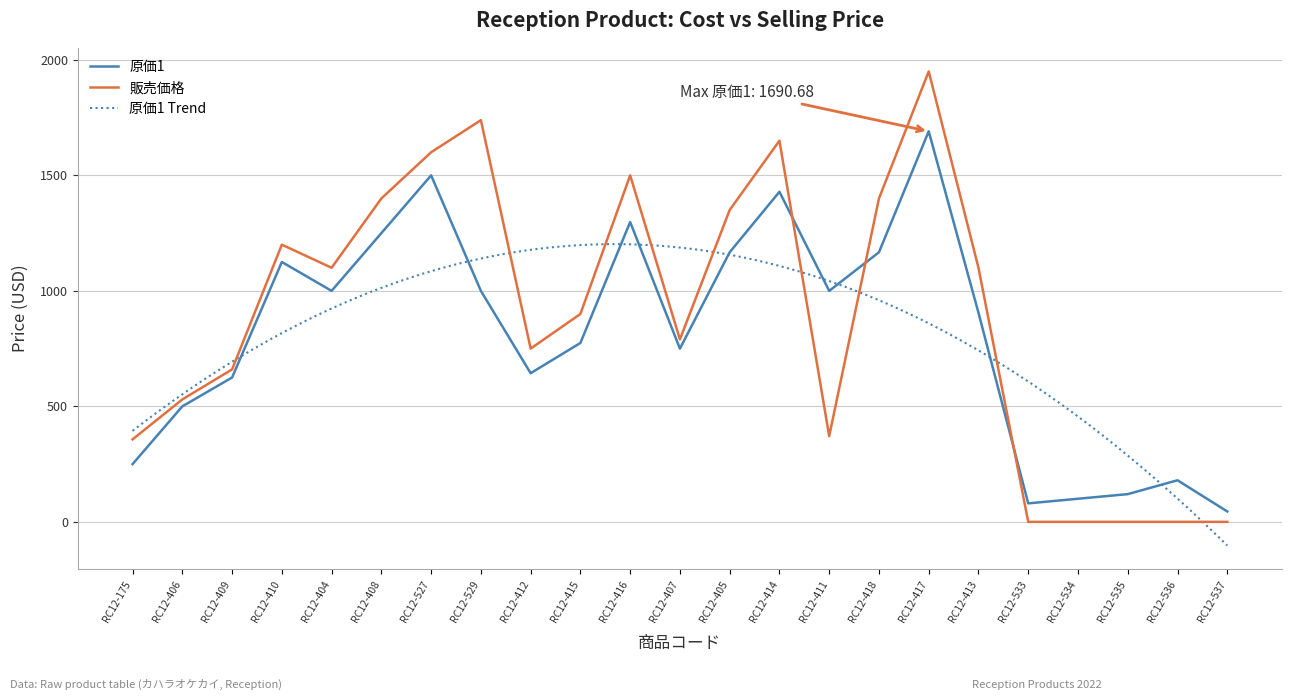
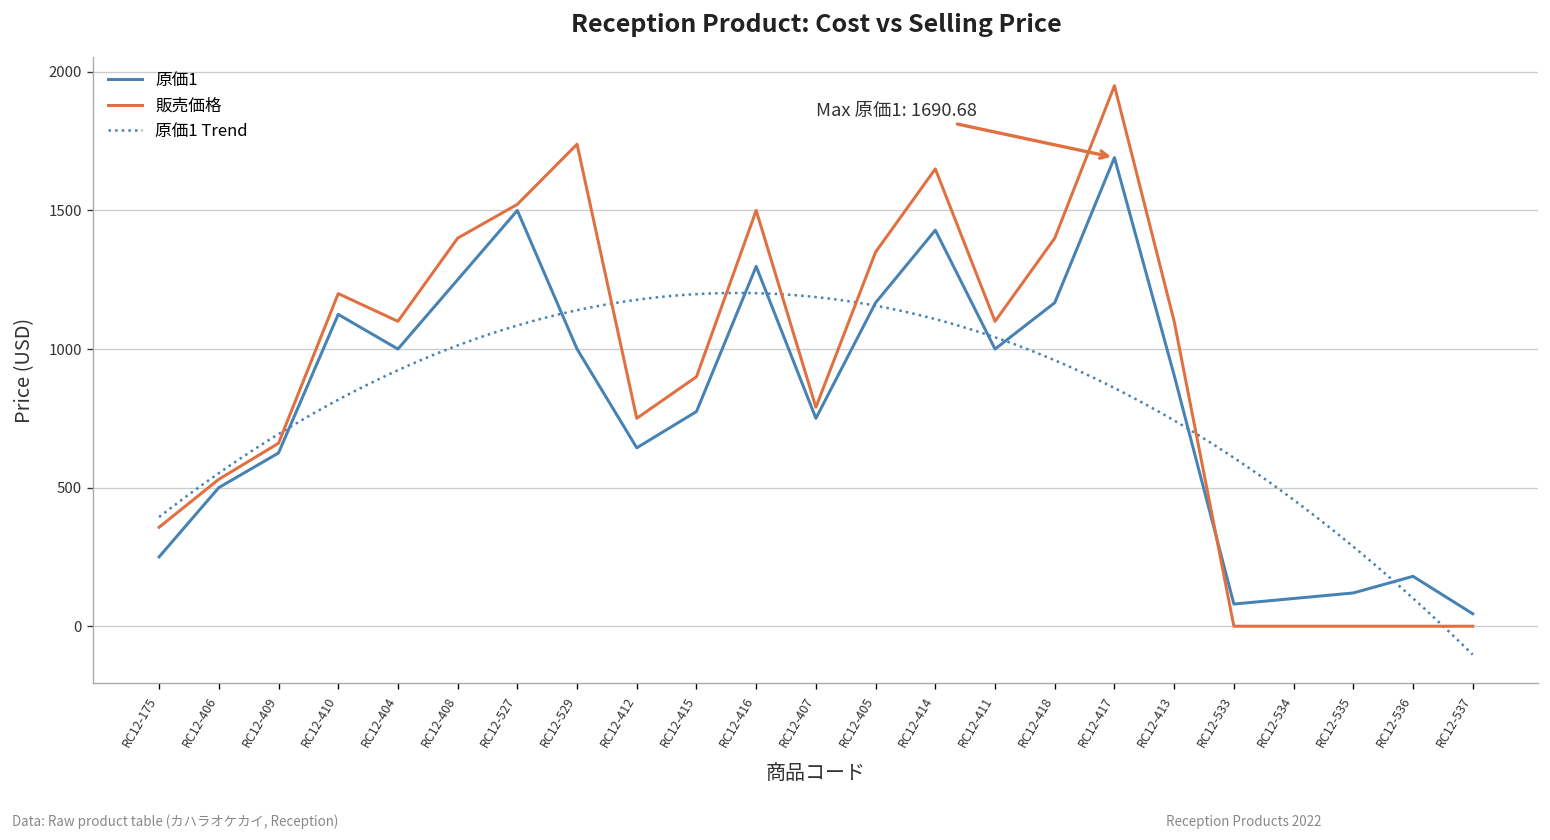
販売価格, RC12-527: 1600 -> 1520
販売価格, RC12-411: 370 -> 1100
